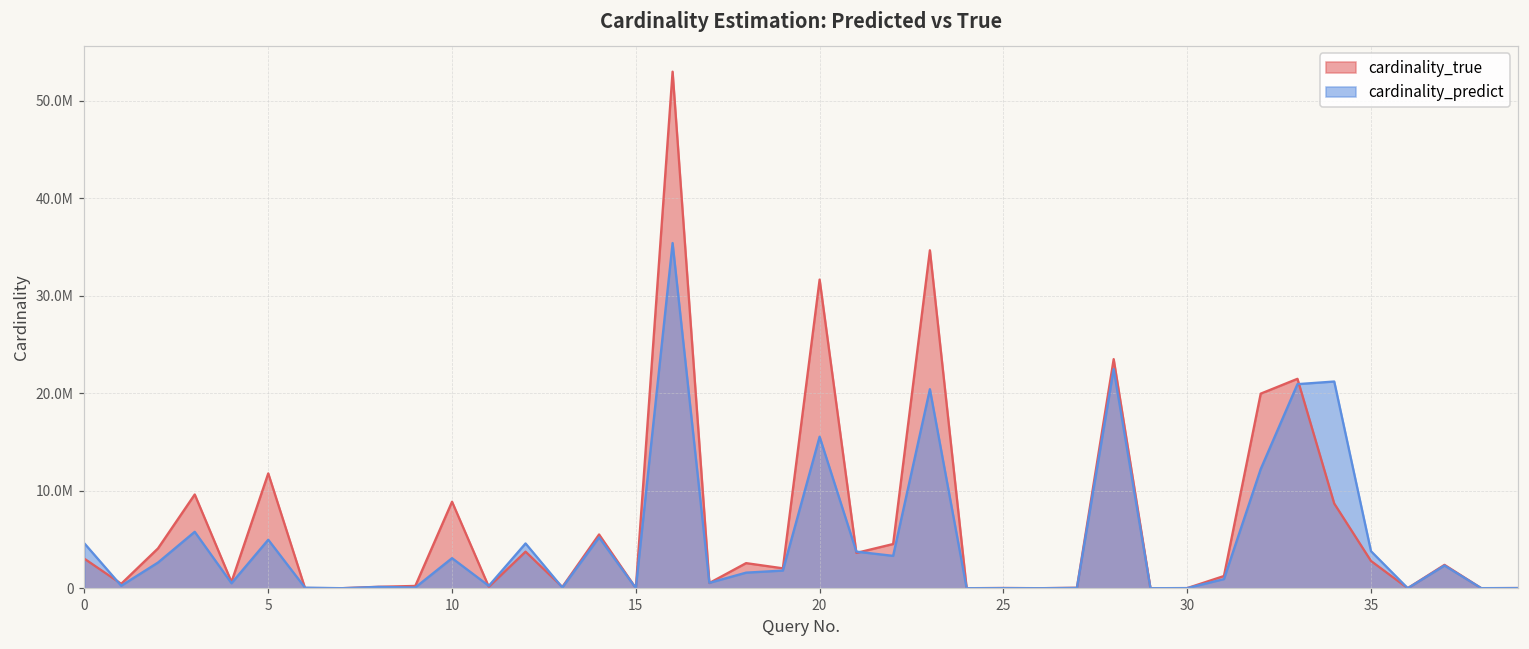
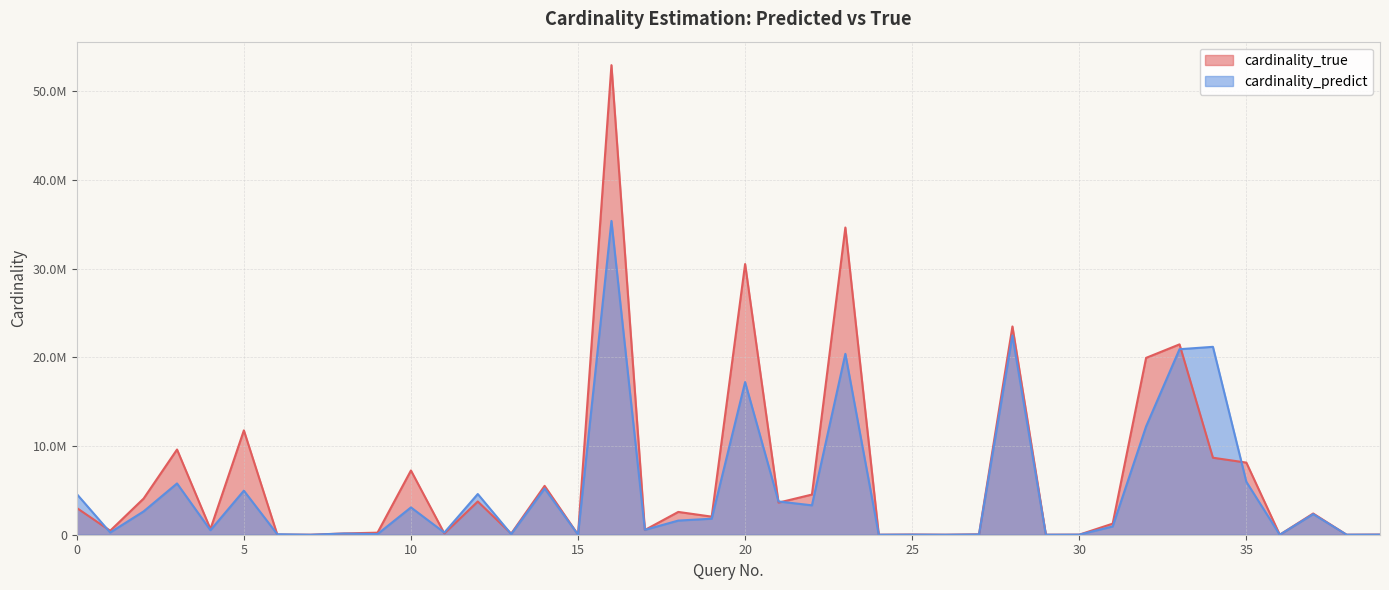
cardinality_true, 10: 9000000 -> 7000000
cardinality_true, 20: 32000000 -> 31000000
cardinality_predict, 20: 16000000 -> 17000000
cardinality_true, 35: 3000000 -> 8000000
cardinality_predict, 35: 4000000 -> 6000000
